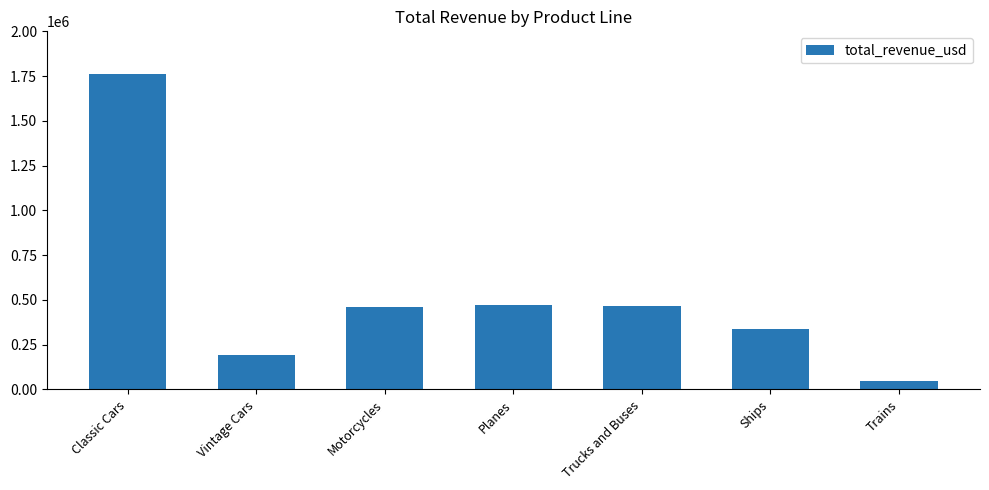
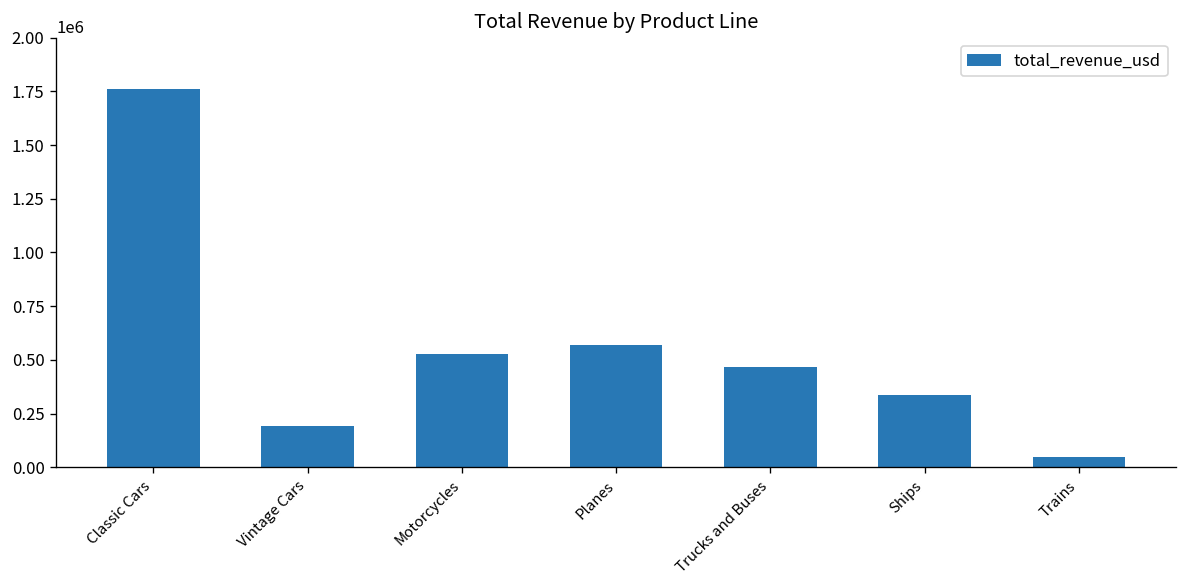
Motorcycles: 460000 -> 530000
Planes: 470000 -> 570000
